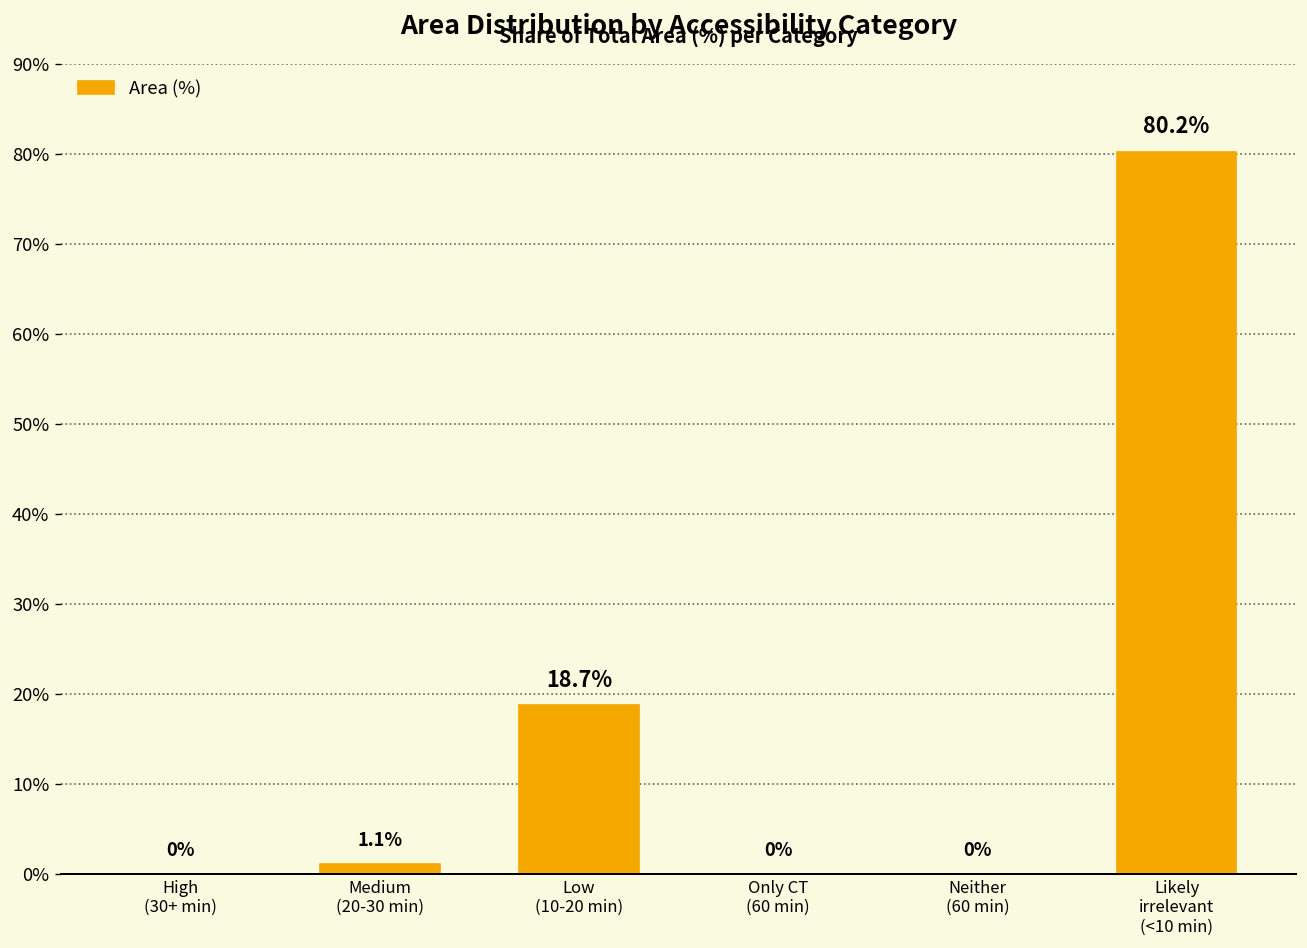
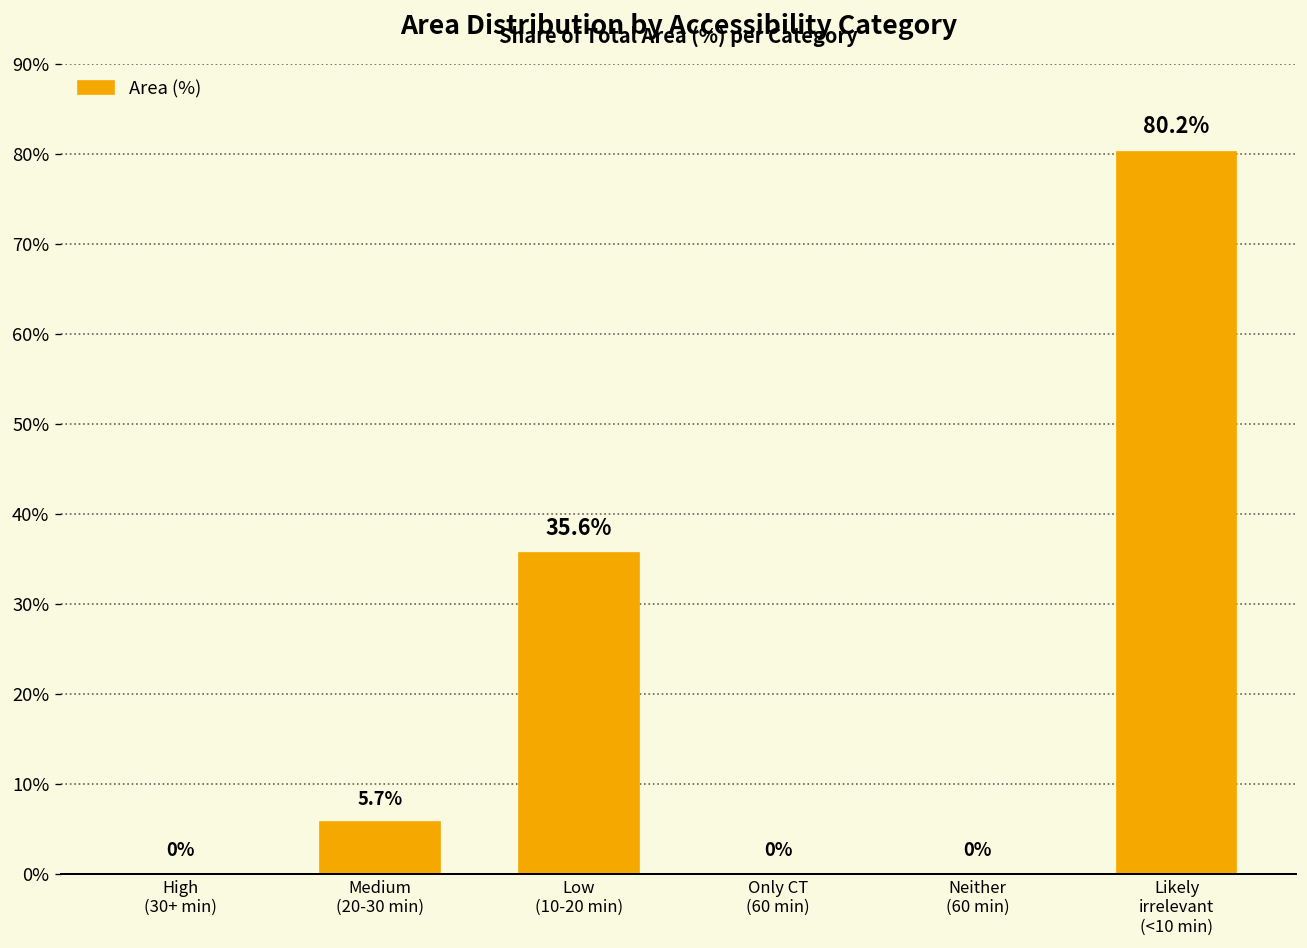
Medium (20-30 min): 1.1% -> 5.7%
Low (10-20 min): 18.7% -> 35.6%
